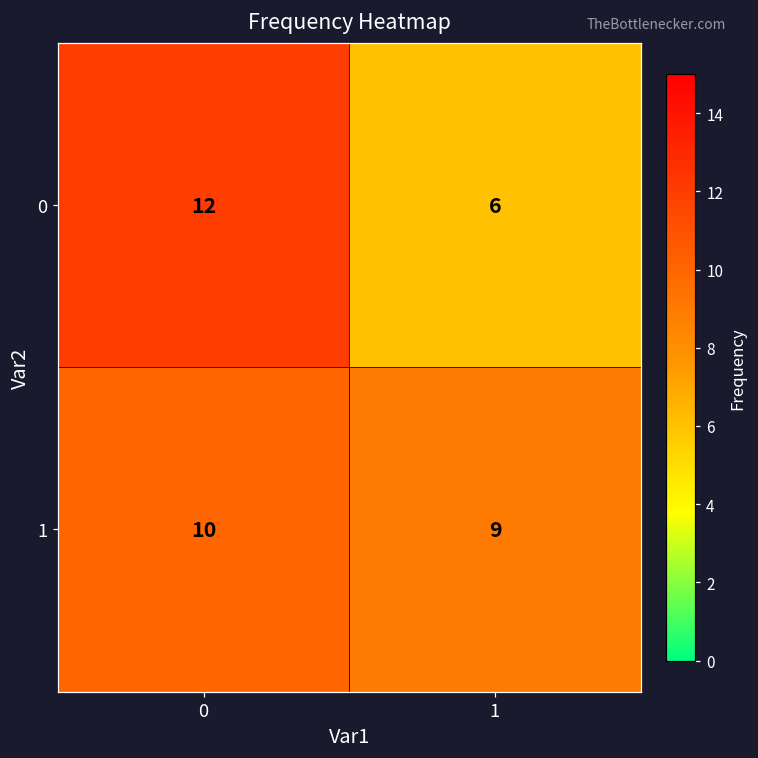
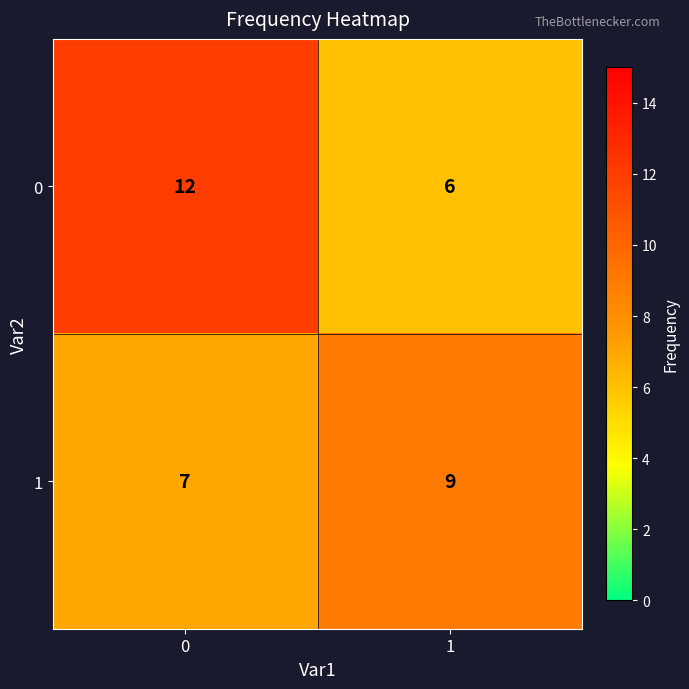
1, 0: 10 -> 7
